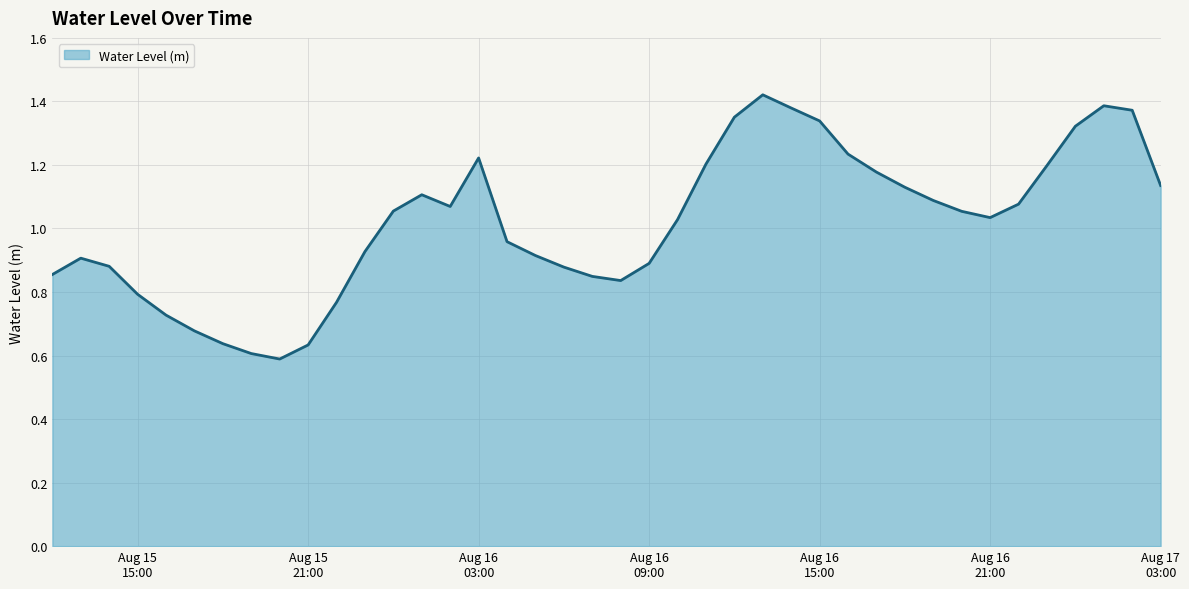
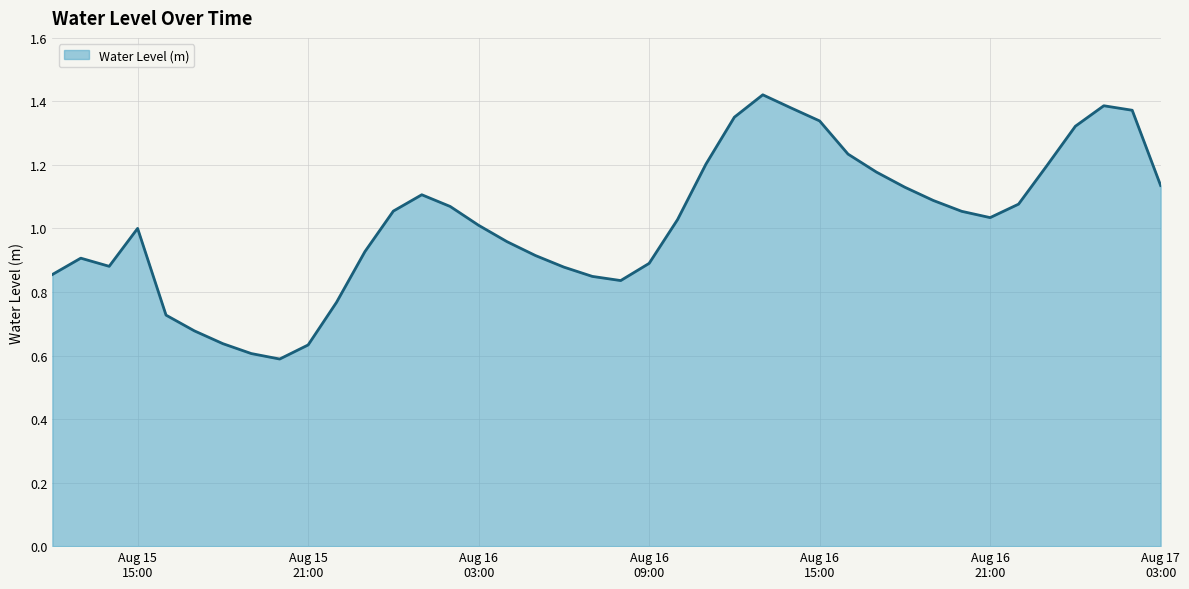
Aug 15 15:00: 0.79 -> 1.00
Aug 16 03:00: 1.22 -> 1.01
